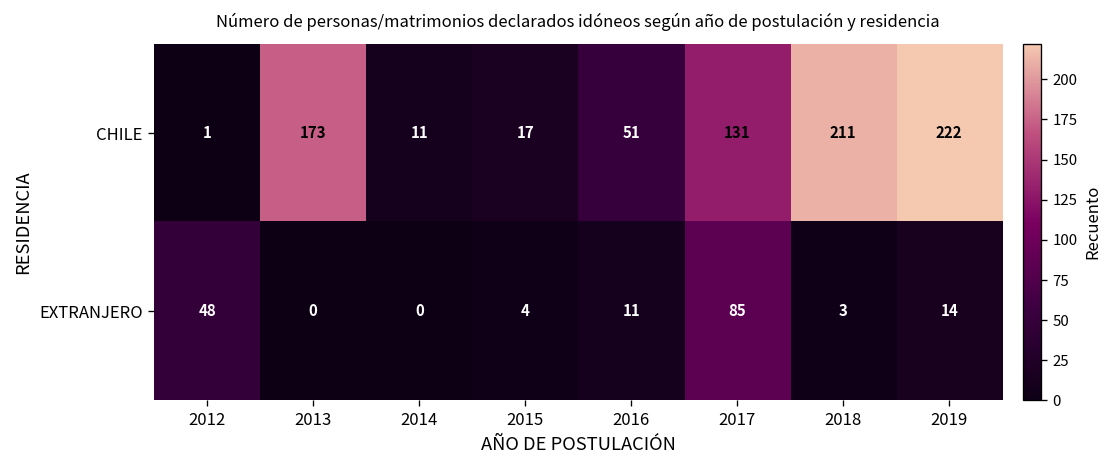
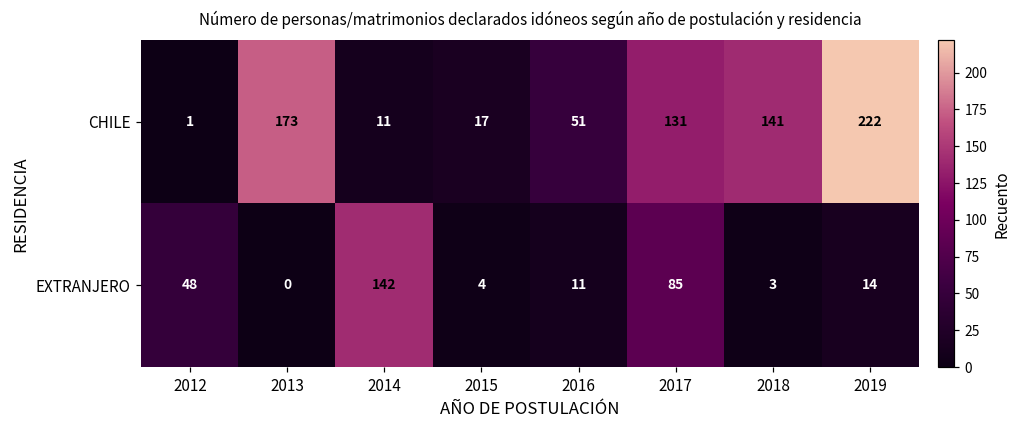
CHILE, 2018: 211 -> 141
EXTRANJERO, 2014: 0 -> 142
